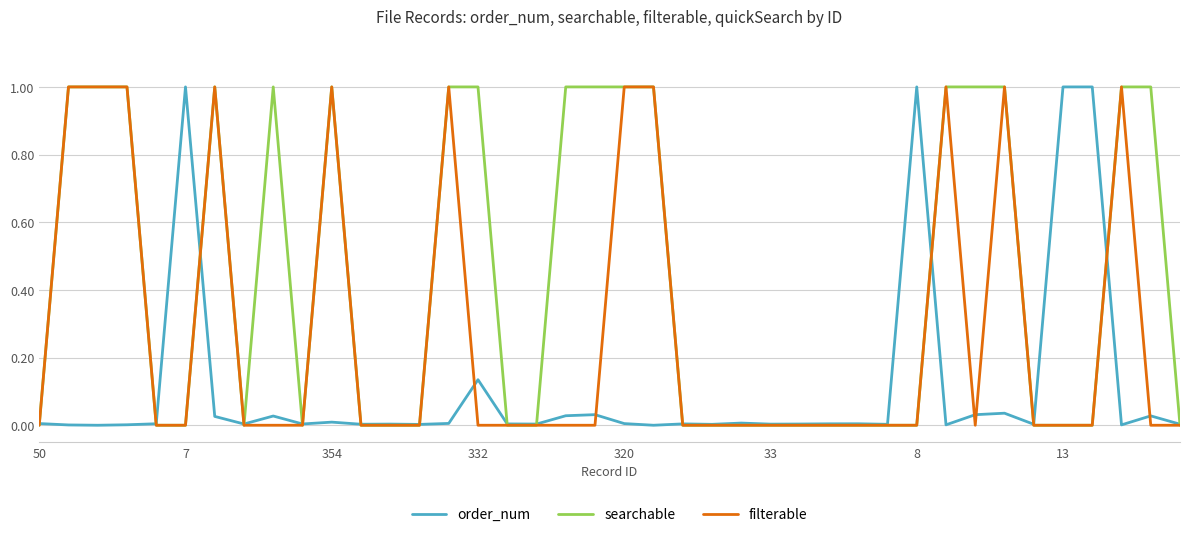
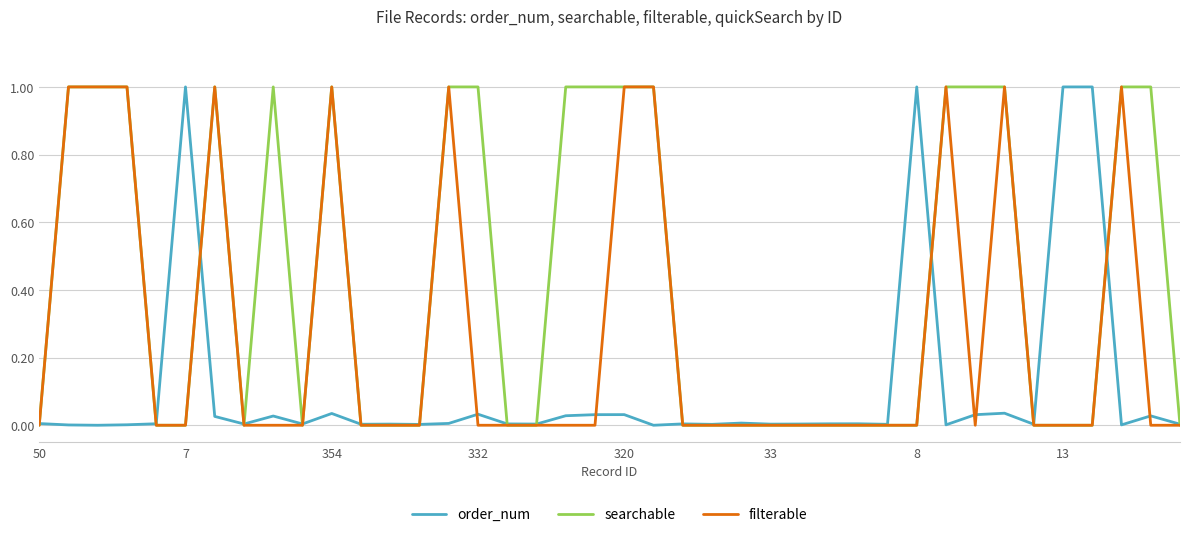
order_num, 354: 0.01 -> 0.03
order_num, 332: 0.13 -> 0.03
order_num, 320: 0.00 -> 0.03
